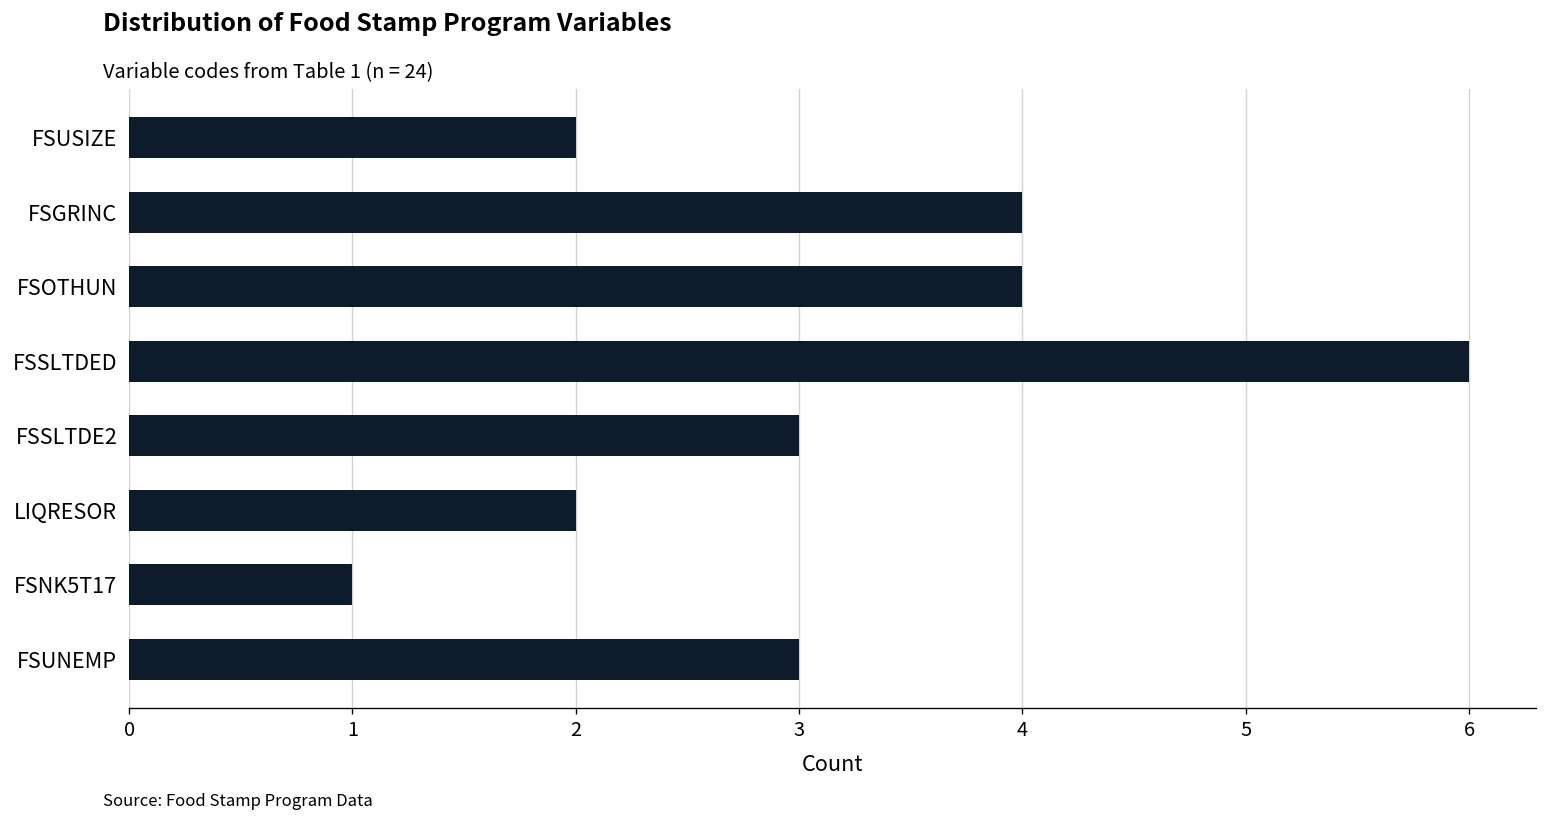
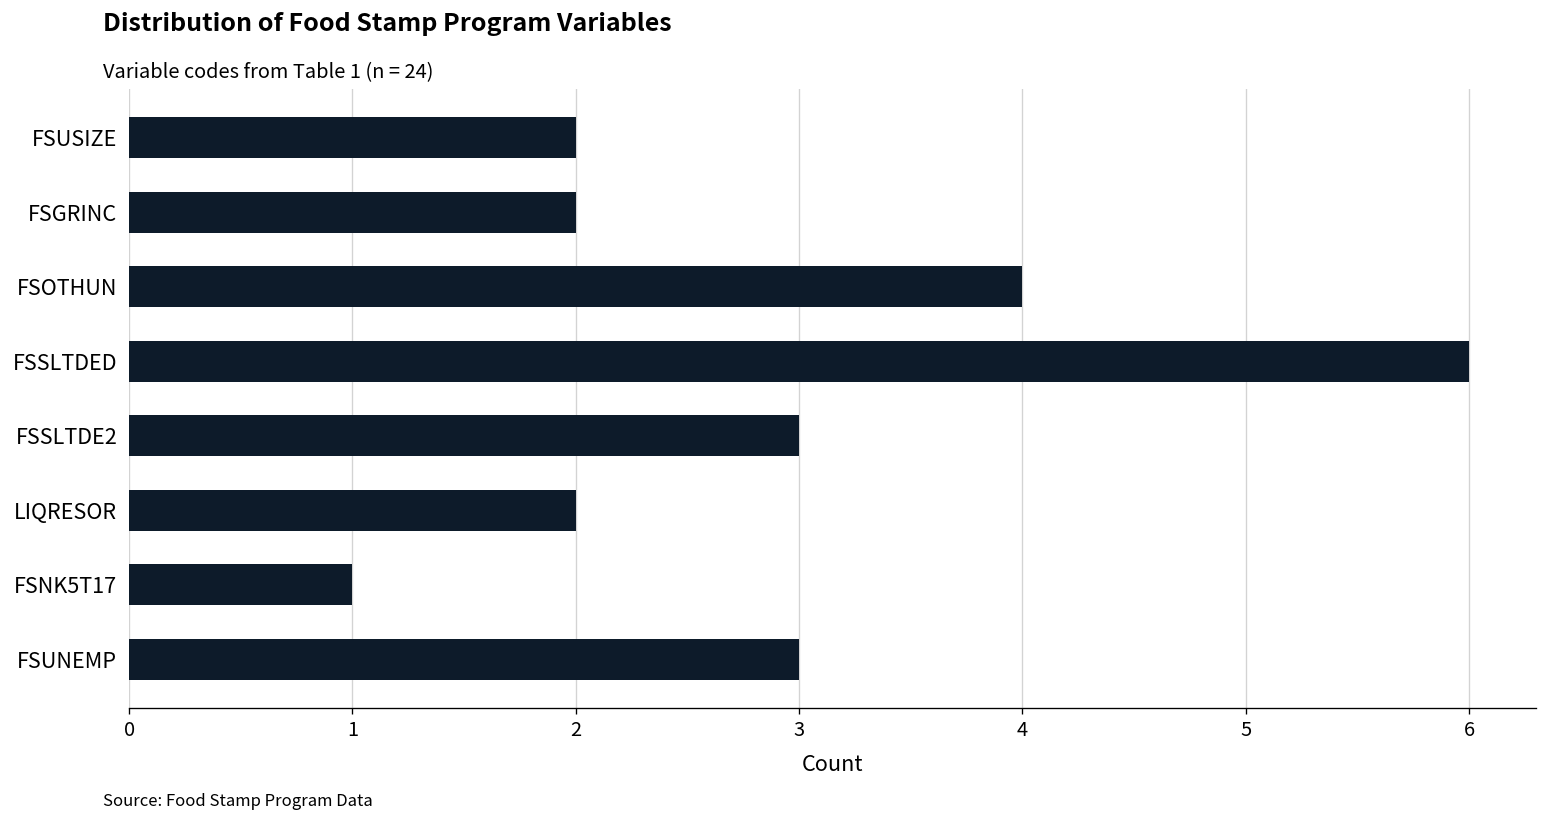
FSGRINC: 4 -> 2
